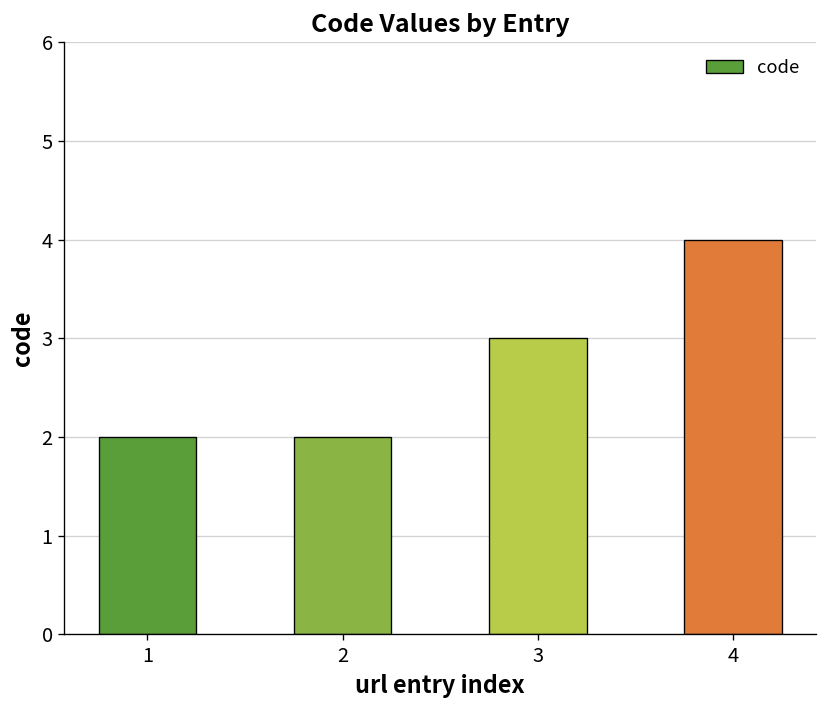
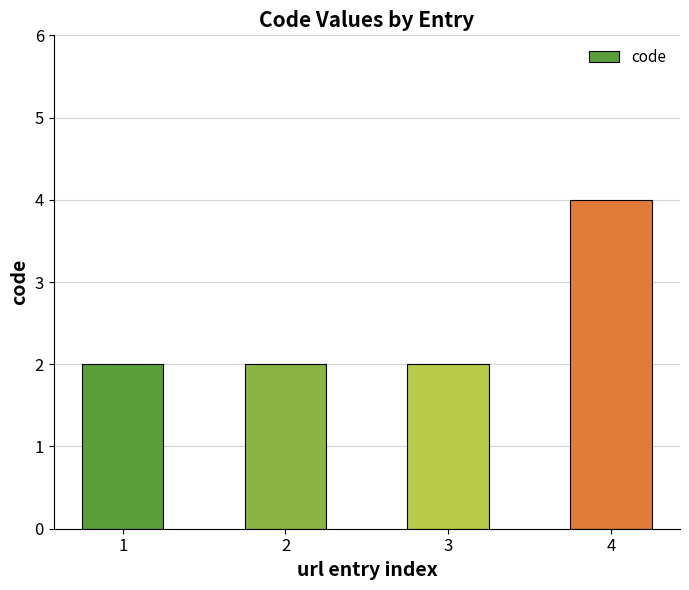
3: 3 -> 2
